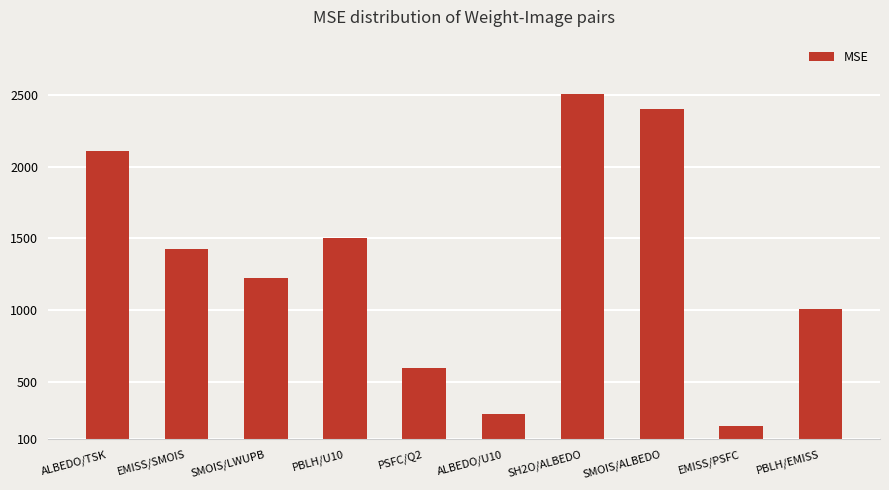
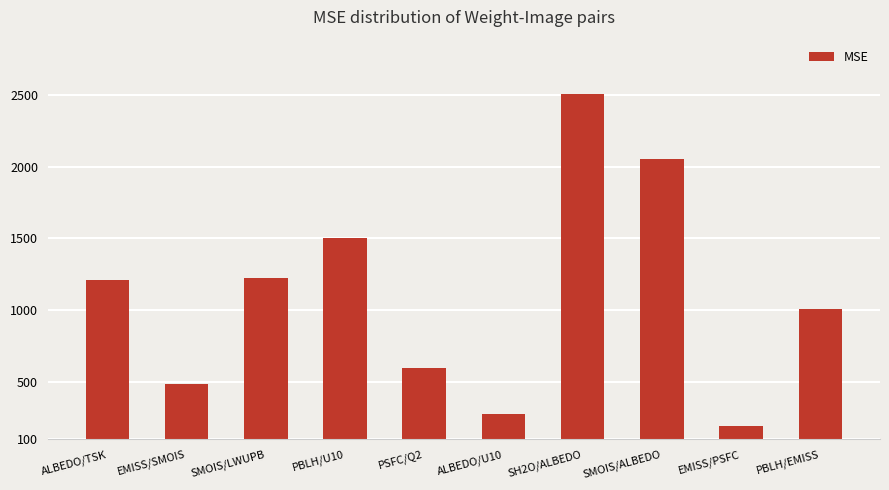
ALBEDO/TSK: 2110 -> 1210
EMISS/SMOIS: 1420 -> 490
SMOIS/ALBEDO: 2400 -> 2050
